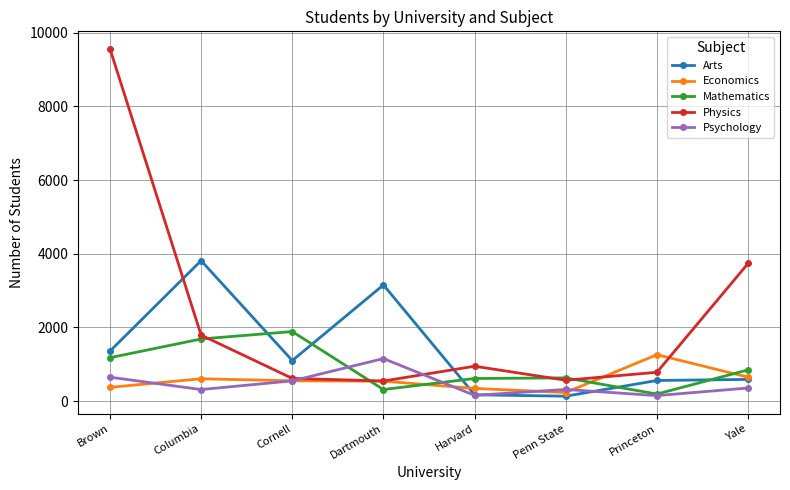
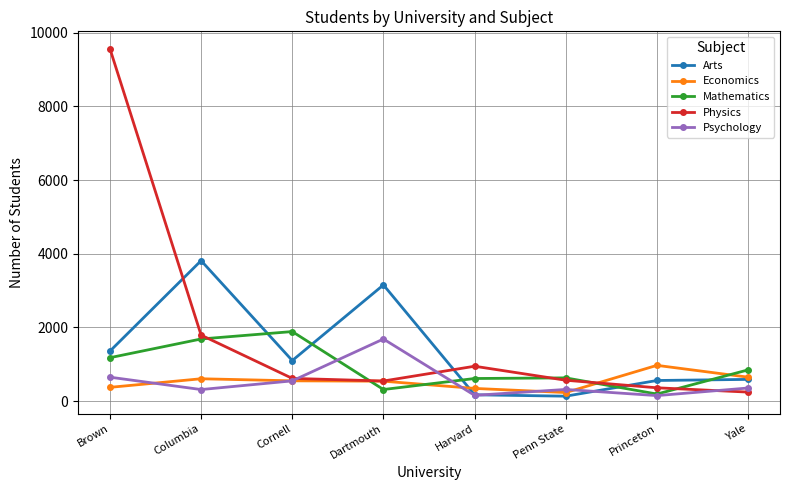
Psychology, Dartmouth: 1200 -> 1700
Economics, Princeton: 1300 -> 1000
Physics, Princeton: 800 -> 400
Physics, Yale: 3700 -> 200
